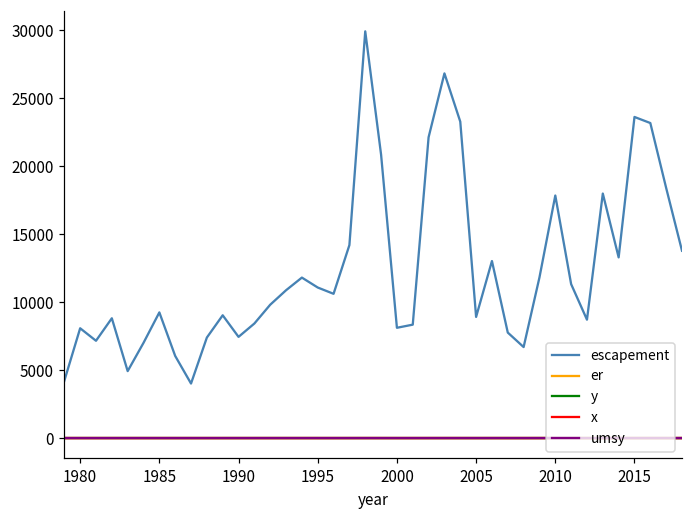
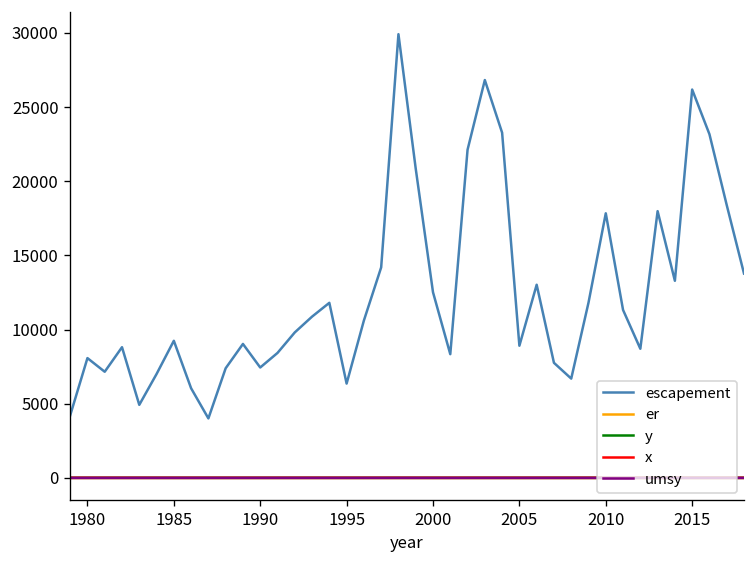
escapement, 1995: 11100 -> 6400
escapement, 2000: 8100 -> 12500
escapement, 2015: 23600 -> 26200
